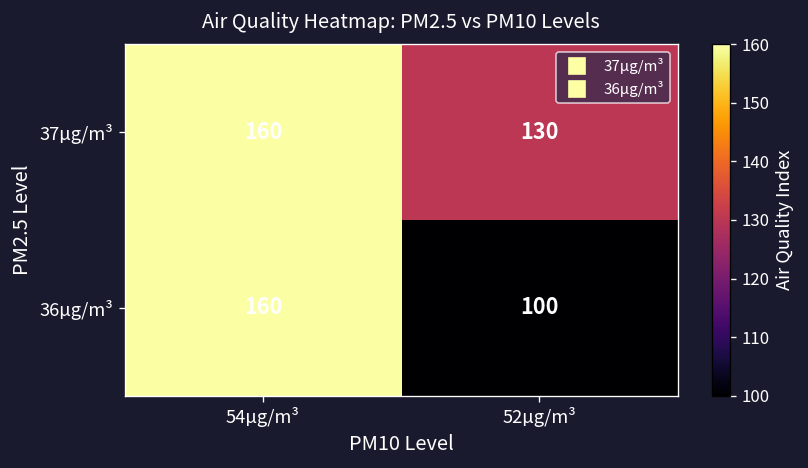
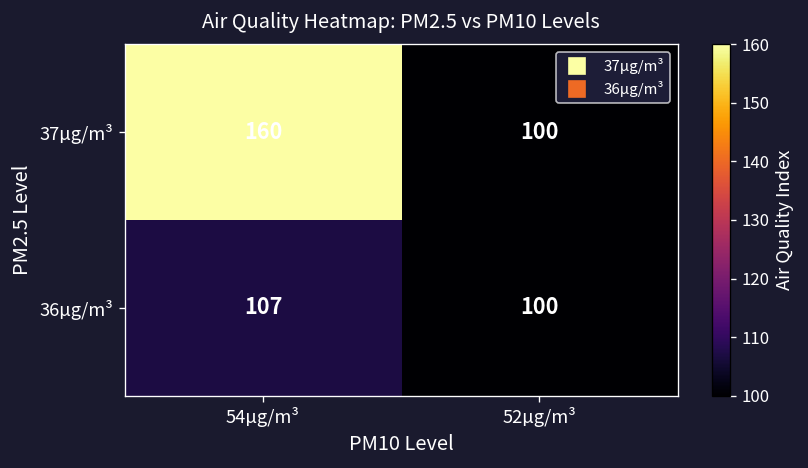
37µg/m³, 52µg/m³: 130 -> 100
36µg/m³, 54µg/m³: 160 -> 107
